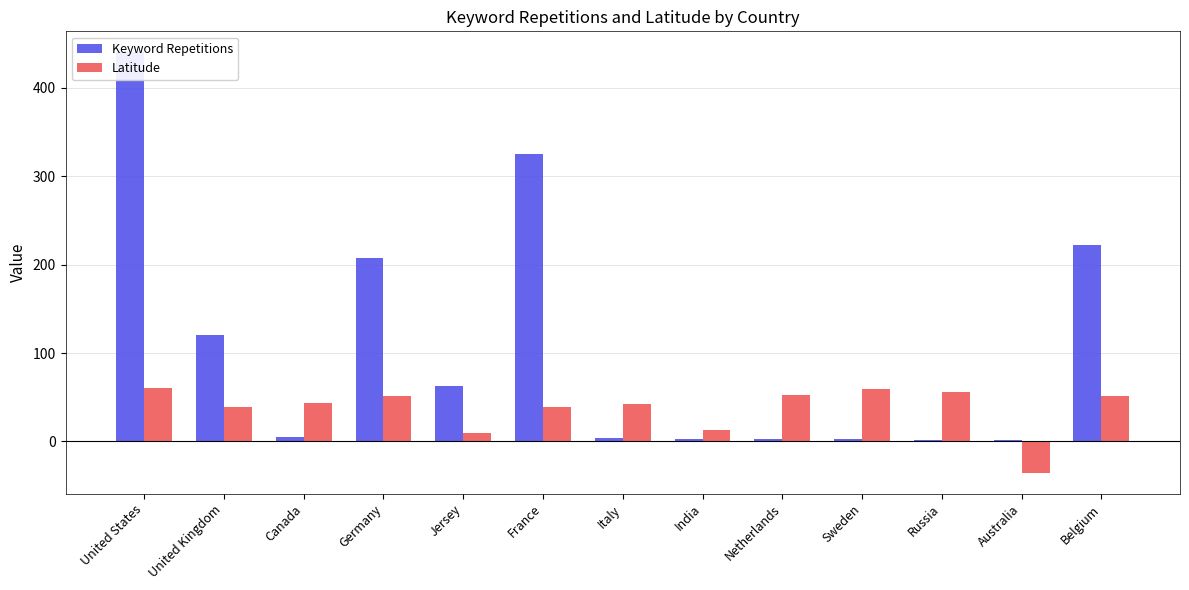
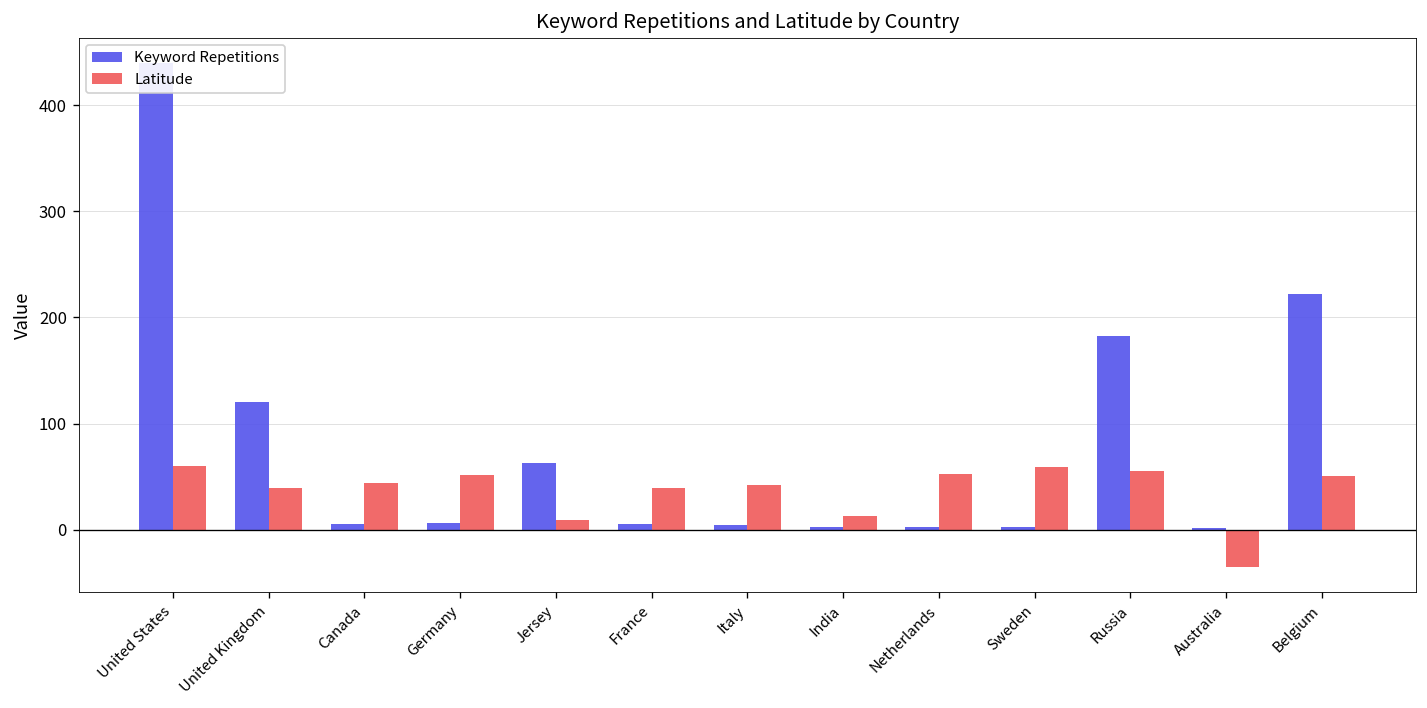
Keyword Repetitions, Germany: 210 -> 10
Keyword Repetitions, France: 330 -> 10
Keyword Repetitions, Russia: 0 -> 180
